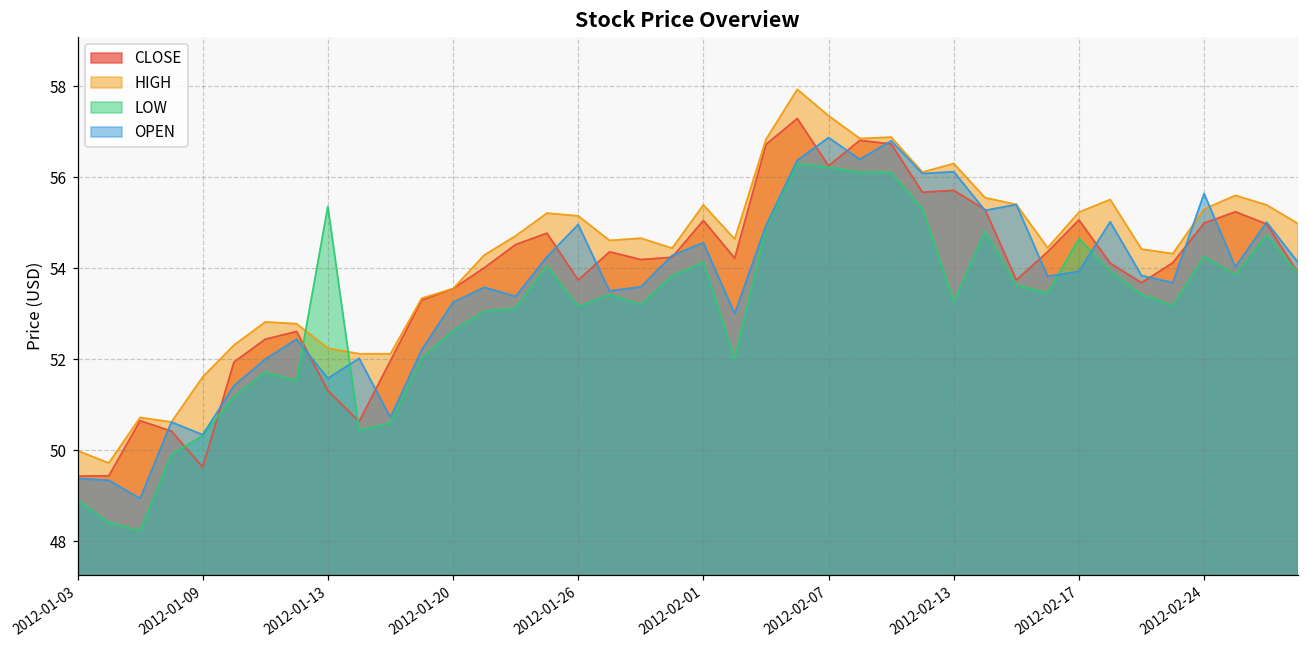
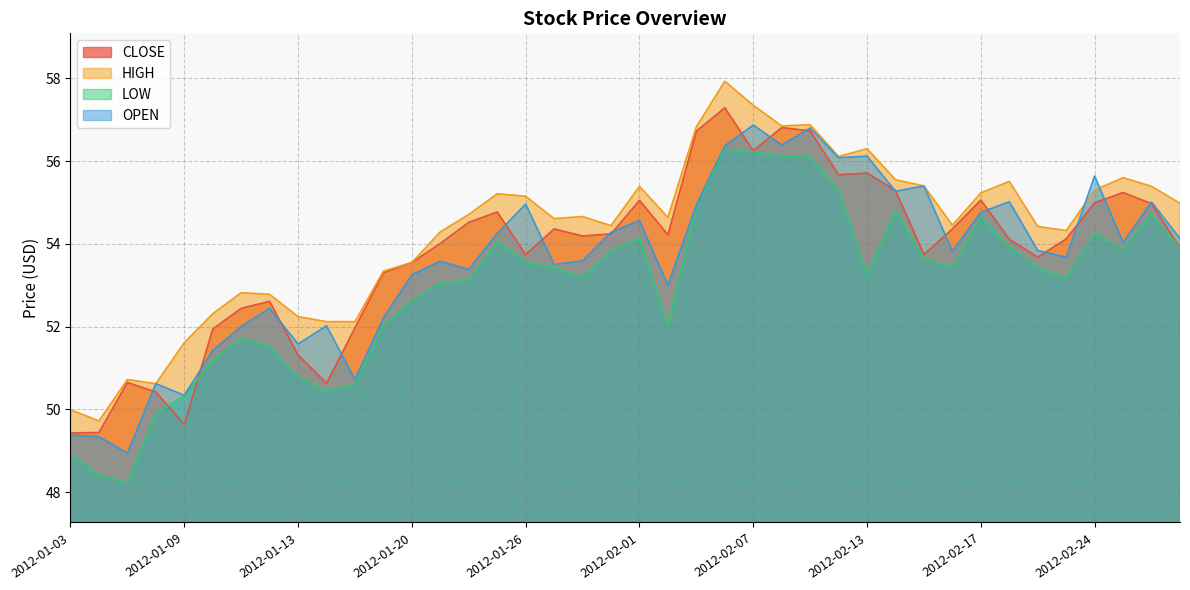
LOW, 2012-01-13: 55.4 -> 50.8
LOW, 2012-01-26: 53.2 -> 53.6
OPEN, 2012-02-17: 53.9 -> 54.8
